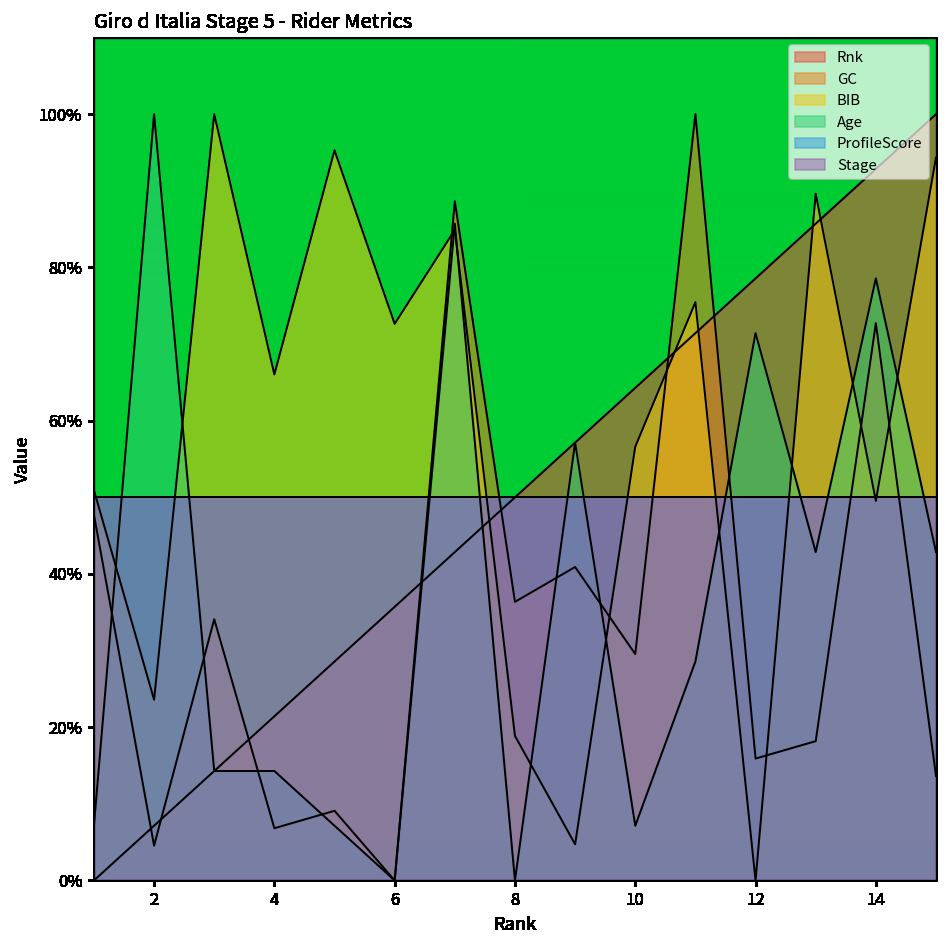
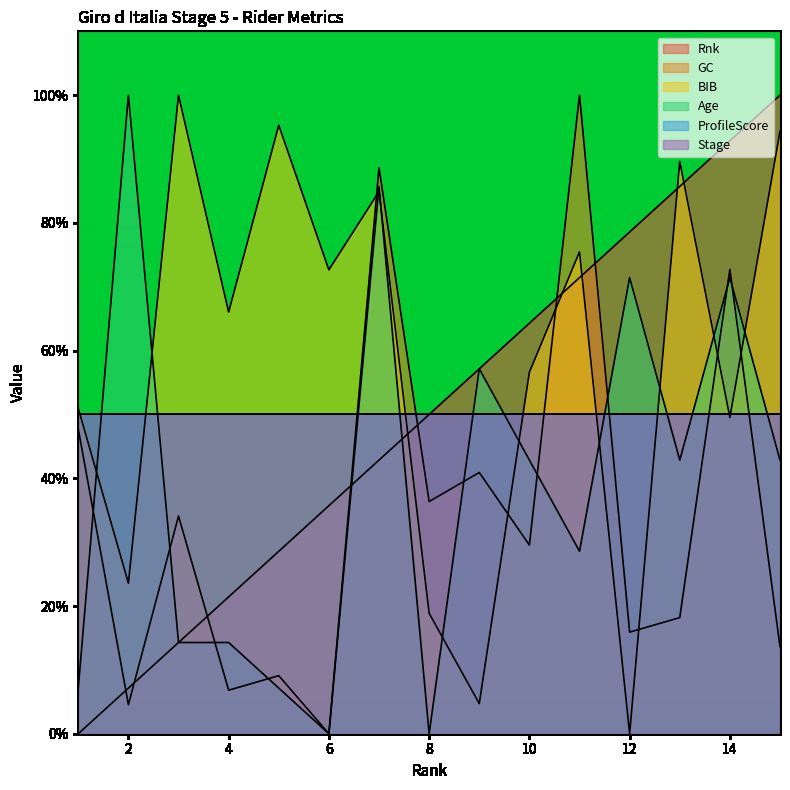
Age, 10: 7% -> 43%
Age, 14: 79% -> 71%
